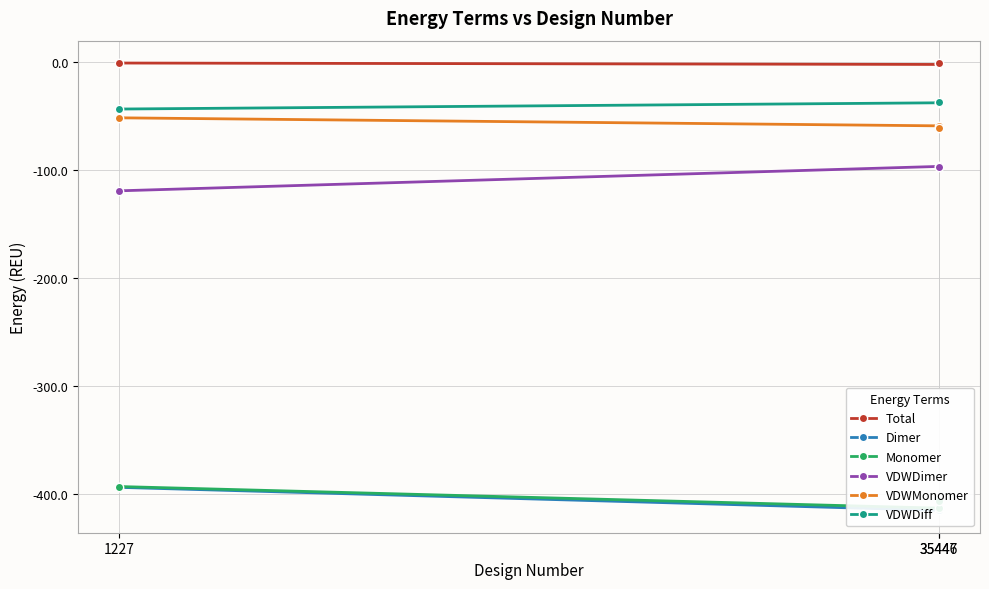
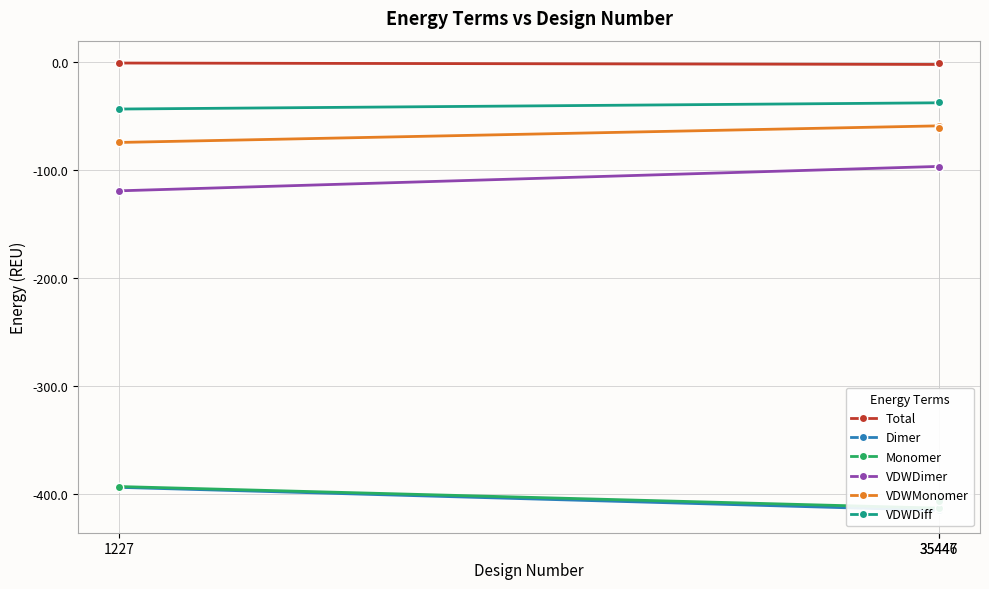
VDWMonomer, 1227: -51 -> -74
